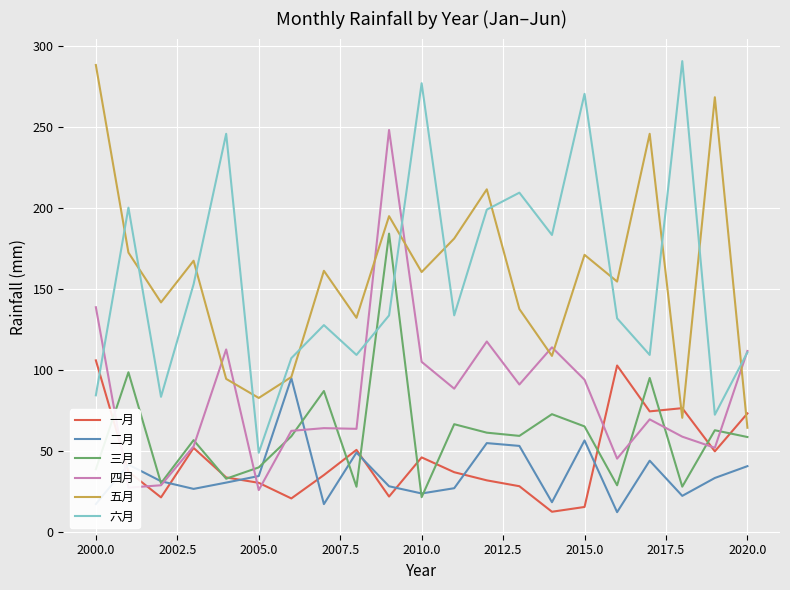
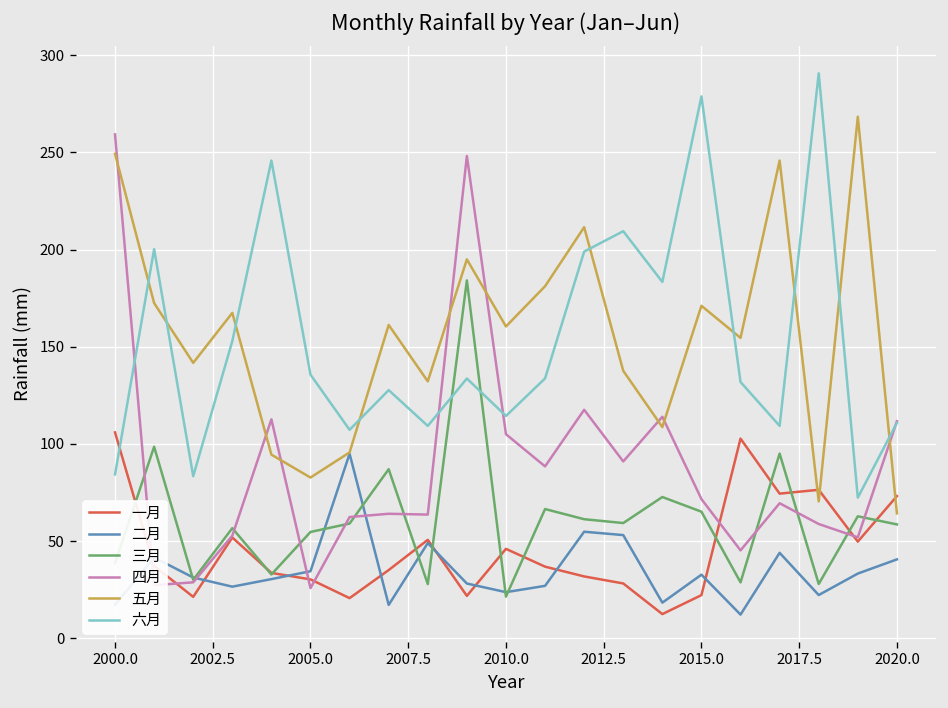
四月, 2000.0: 139 -> 259
五月, 2000.0: 288 -> 249
三月, 2005.0: 40 -> 55
六月, 2005.0: 49 -> 136
六月, 2010.0: 277 -> 114
一月, 2015.0: 15 -> 22
二月, 2015.0: 57 -> 33
四月, 2015.0: 94 -> 72
六月, 2015.0: 270 -> 279
